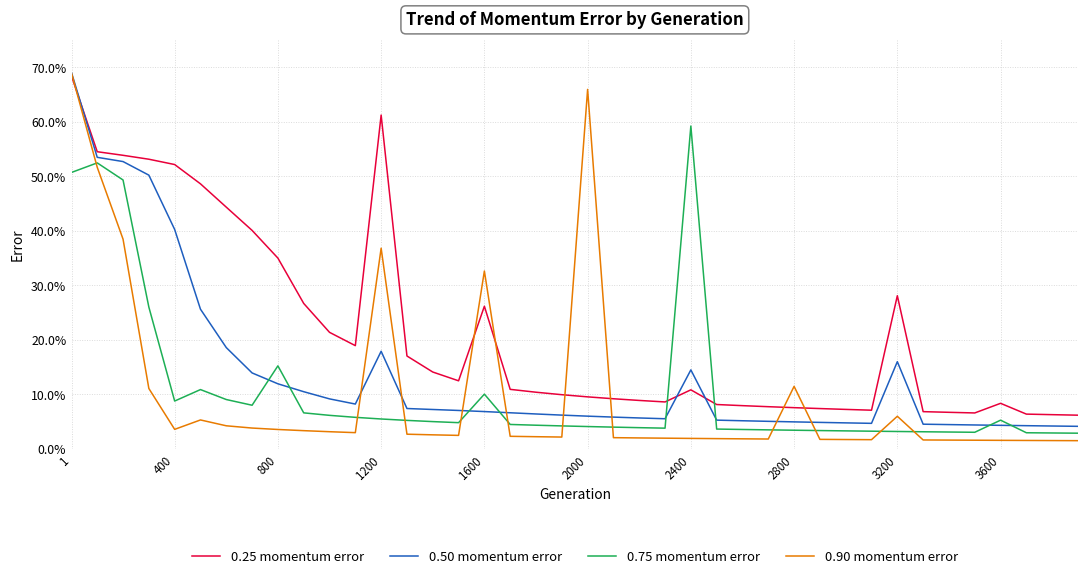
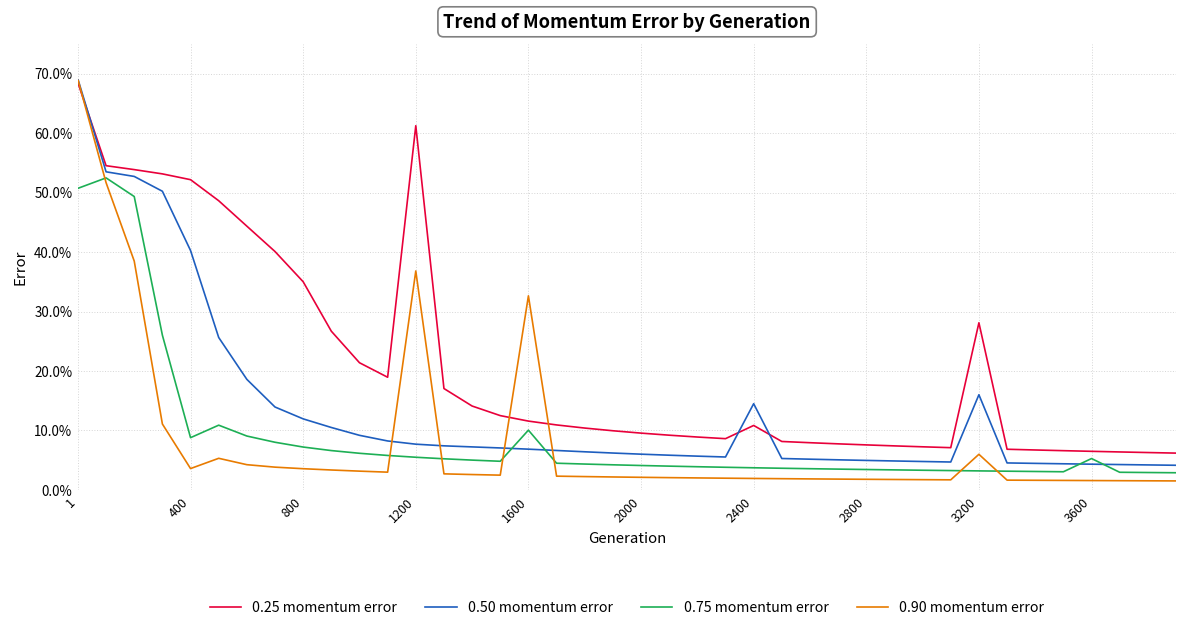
0.75 momentum error, 800: 15% -> 7%
0.50 momentum error, 1200: 18% -> 8%
0.25 momentum error, 1600: 26% -> 12%
0.90 momentum error, 2000: 66% -> 2%
0.75 momentum error, 2400: 59% -> 4%
0.90 momentum error, 2800: 11% -> 2%
0.25 momentum error, 3600: 8% -> 6%
